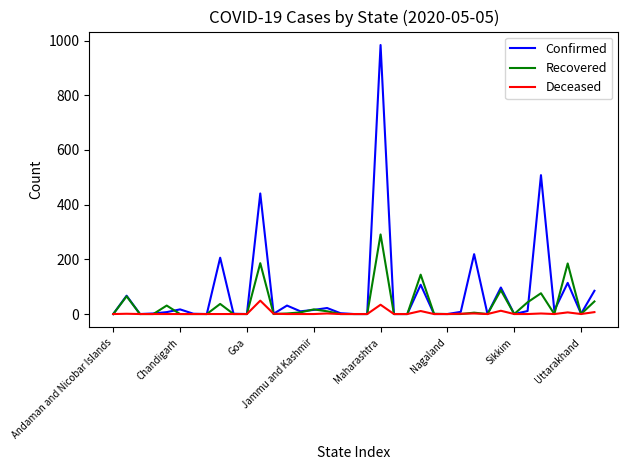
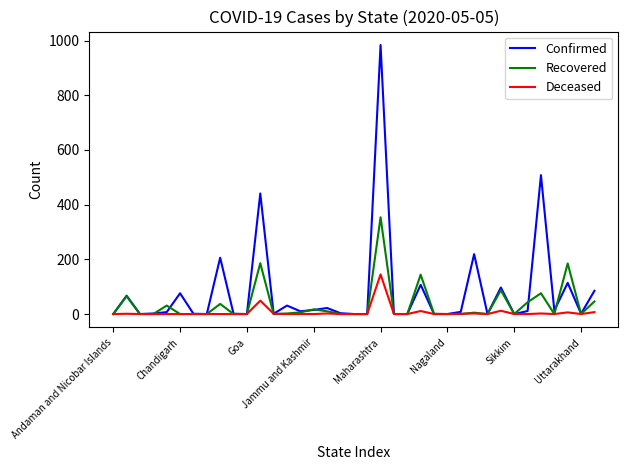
Confirmed, Chandigarh: 20 -> 80
Recovered, Maharashtra: 290 -> 350
Deceased, Maharashtra: 30 -> 150
